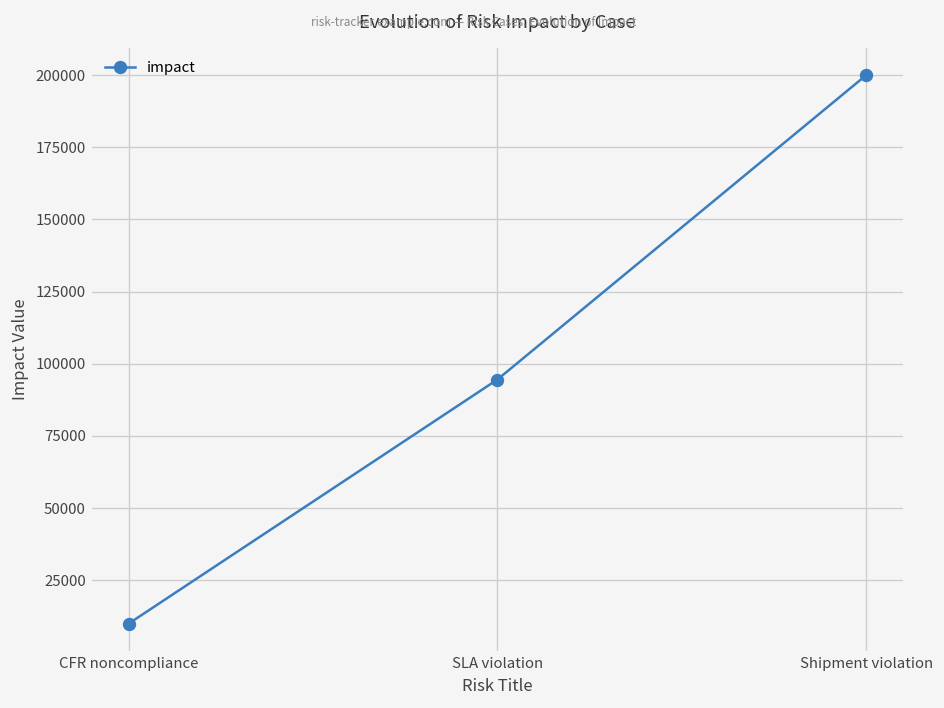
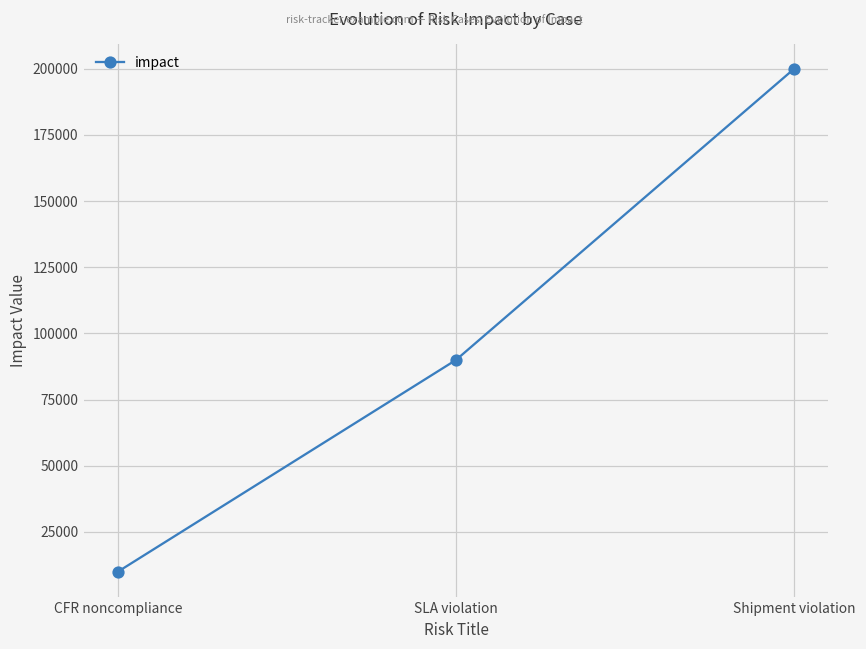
SLA violation: 95000 -> 90000
